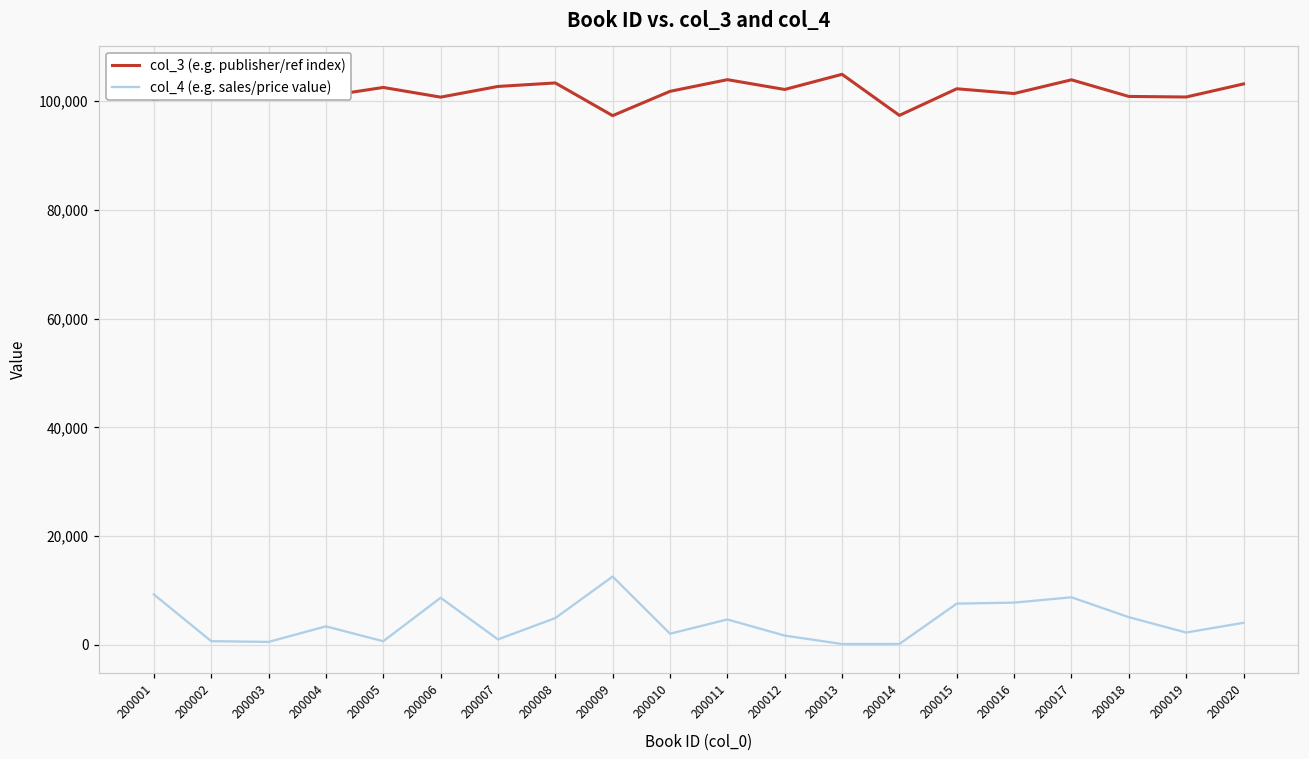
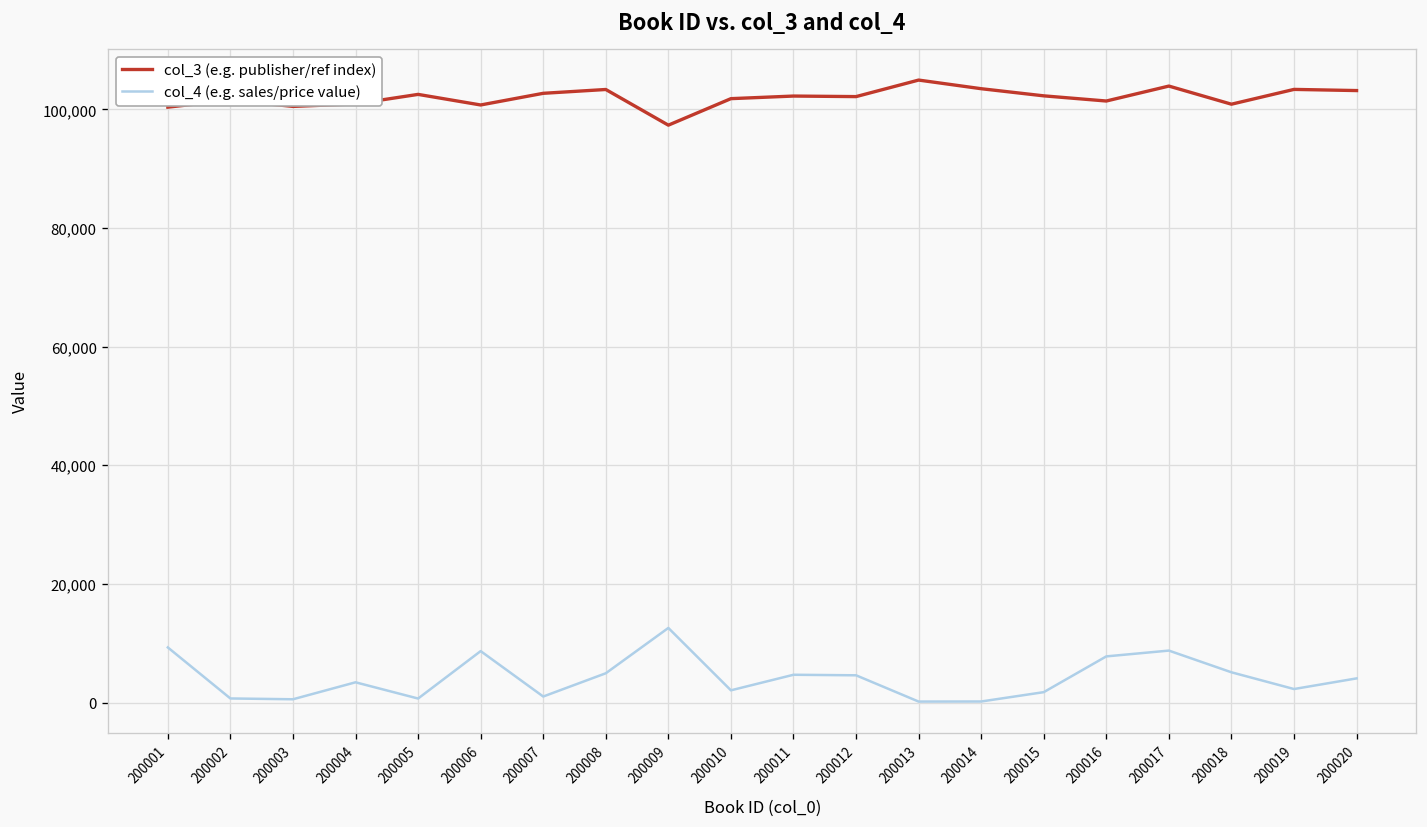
col_3 (e.g. publisher/ref index), 200011: 104,000 -> 102,000
col_4 (e.g. sales/price value), 200012: 2,000 -> 5,000
col_3 (e.g. publisher/ref index), 200014: 97,000 -> 103,000
col_4 (e.g. sales/price value), 200015: 8,000 -> 2,000
col_3 (e.g. publisher/ref index), 200019: 101,000 -> 103,000
